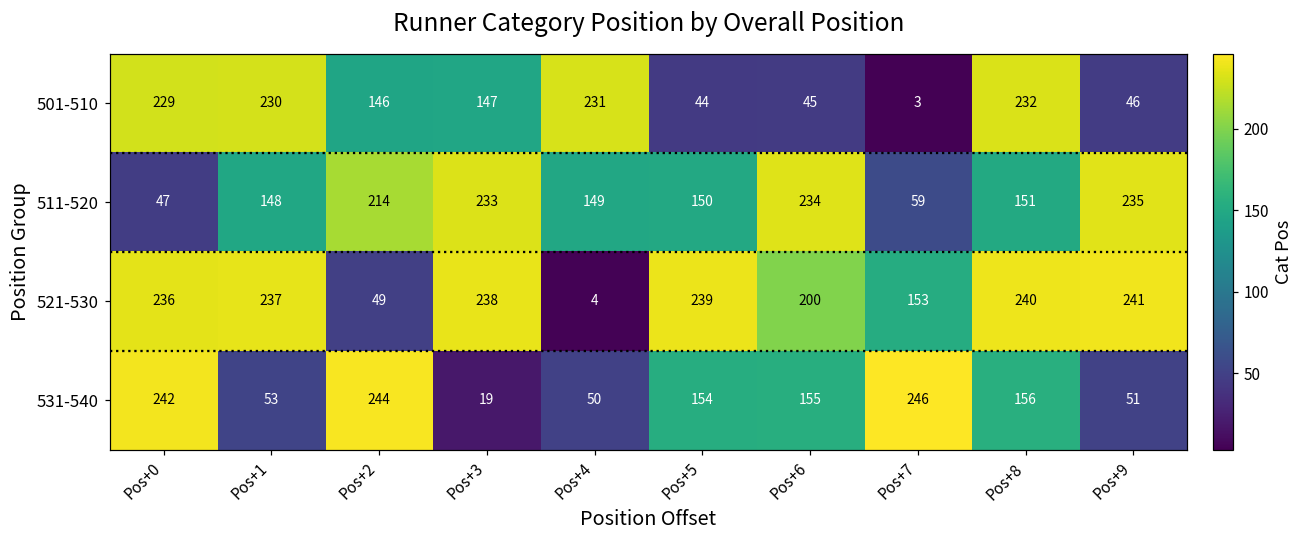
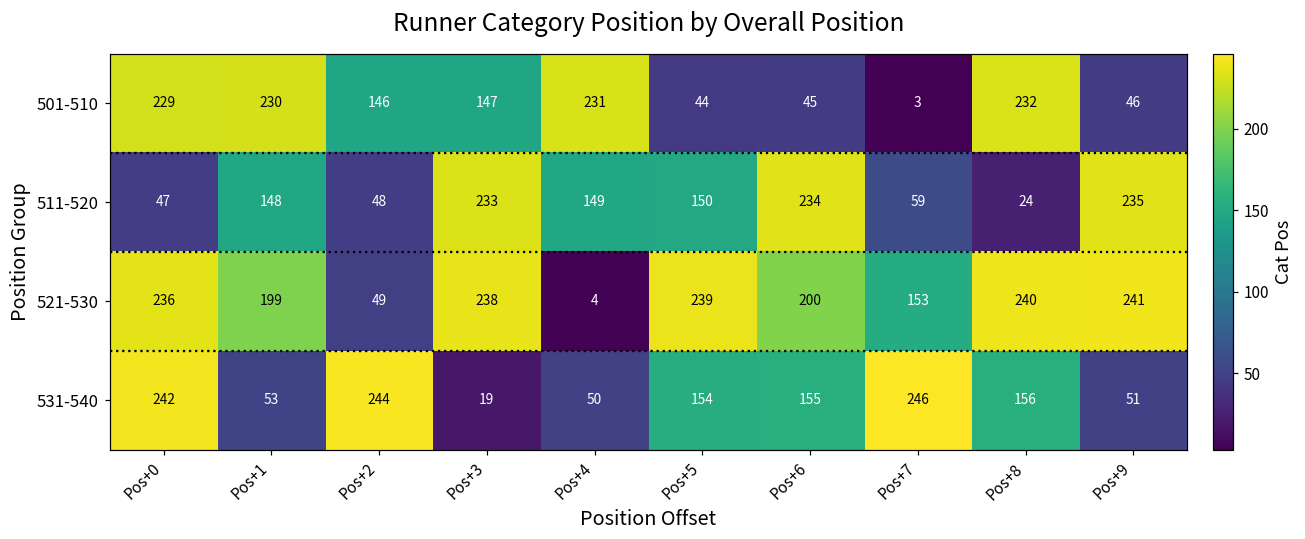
511-520, Pos+2: 214 -> 48
511-520, Pos+8: 151 -> 24
521-530, Pos+1: 237 -> 199
